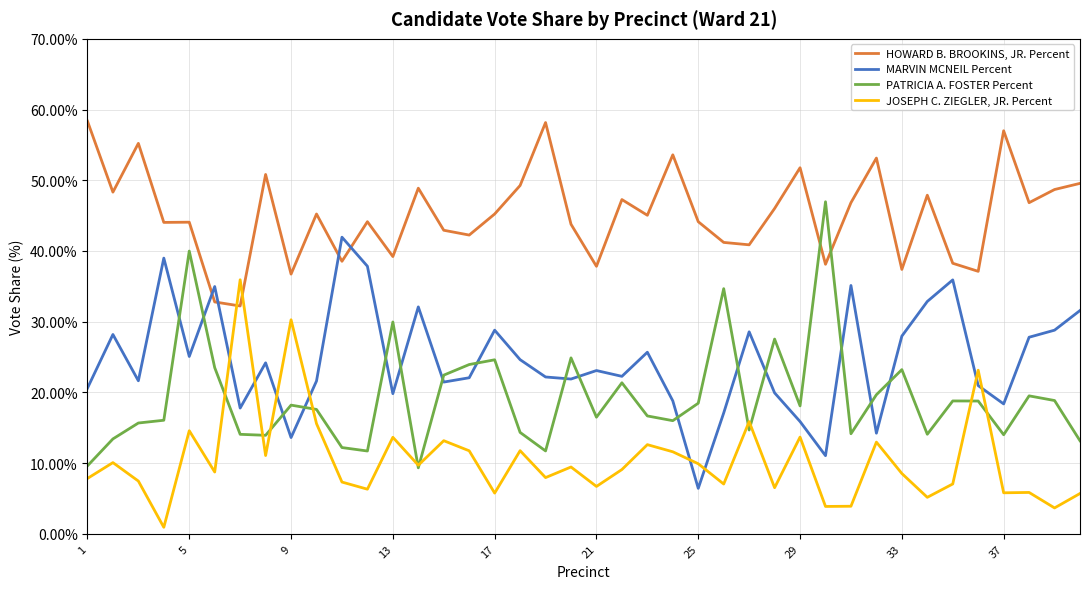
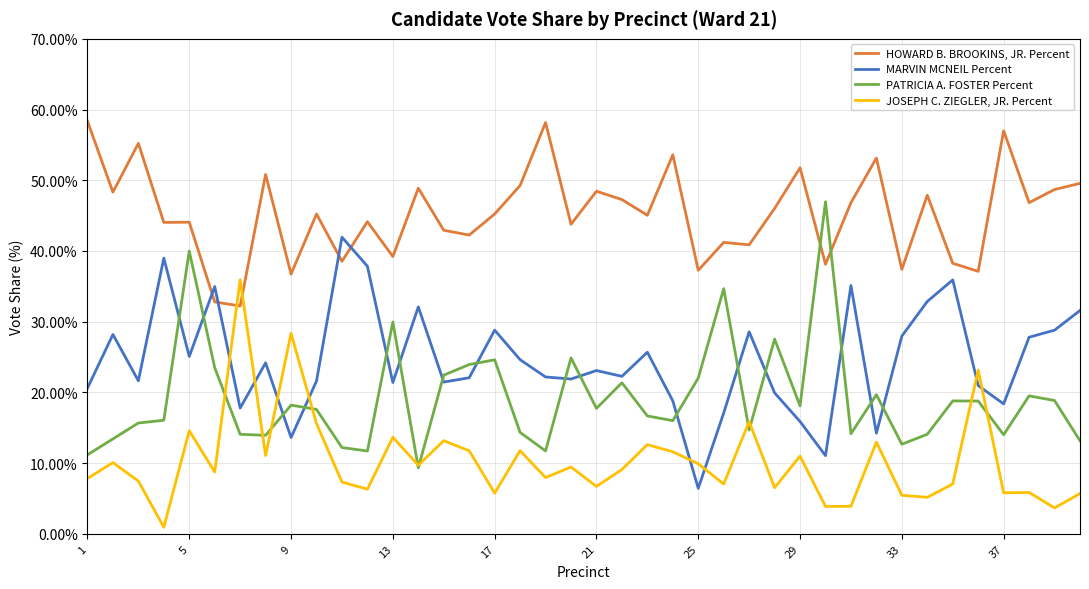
PATRICIA A. FOSTER Percent, 1: 10% -> 11%
JOSEPH C. ZIEGLER, JR. Percent, 9: 30% -> 28%
MARVIN MCNEIL Percent, 13: 20% -> 21%
HOWARD B. BROOKINS, JR. Percent, 21: 38% -> 48%
PATRICIA A. FOSTER Percent, 21: 16% -> 18%
HOWARD B. BROOKINS, JR. Percent, 25: 44% -> 37%
PATRICIA A. FOSTER Percent, 25: 18% -> 22%
JOSEPH C. ZIEGLER, JR. Percent, 29: 14% -> 11%
PATRICIA A. FOSTER Percent, 33: 23% -> 13%
JOSEPH C. ZIEGLER, JR. Percent, 33: 9% -> 5%
